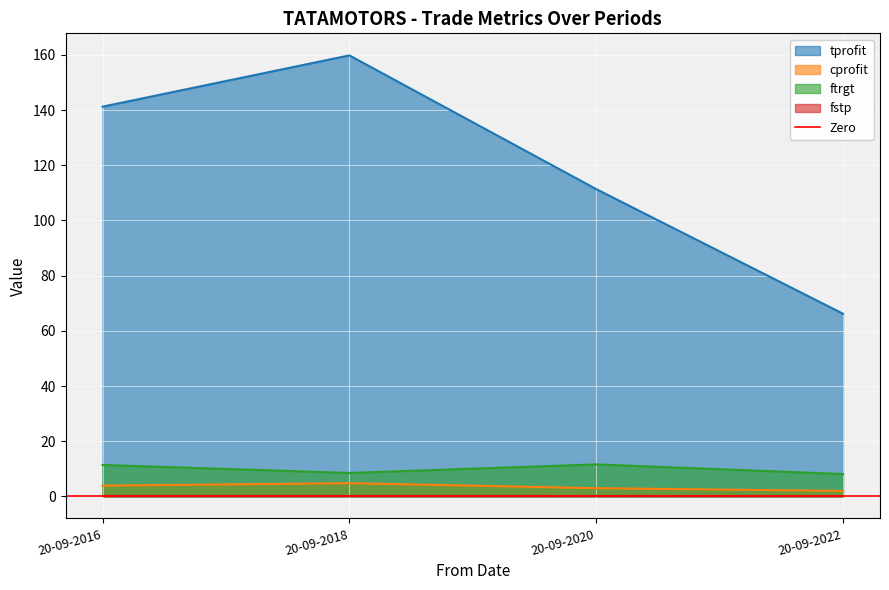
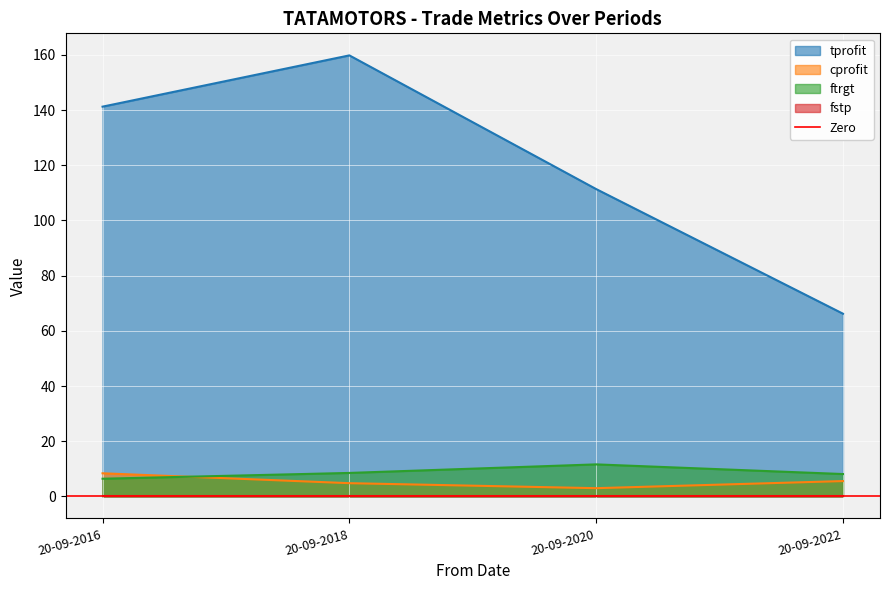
cprofit, 20-09-2016: 4 -> 8
ftrgt, 20-09-2016: 11 -> 6
cprofit, 20-09-2022: 2 -> 6
